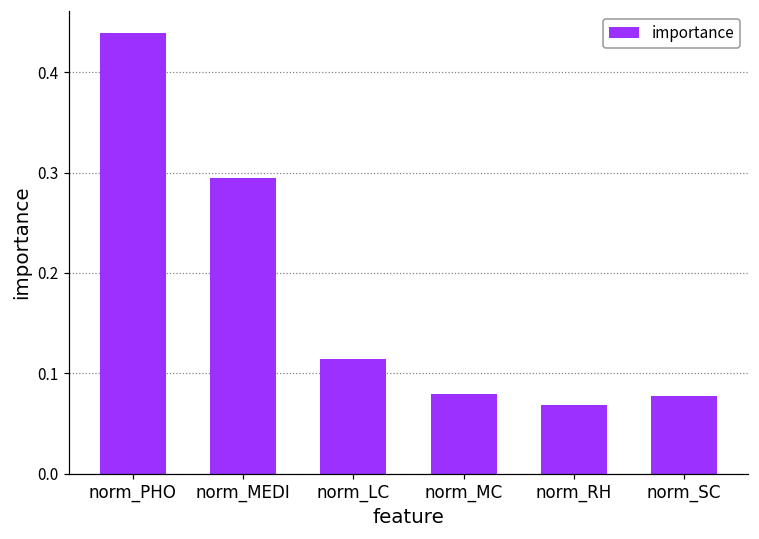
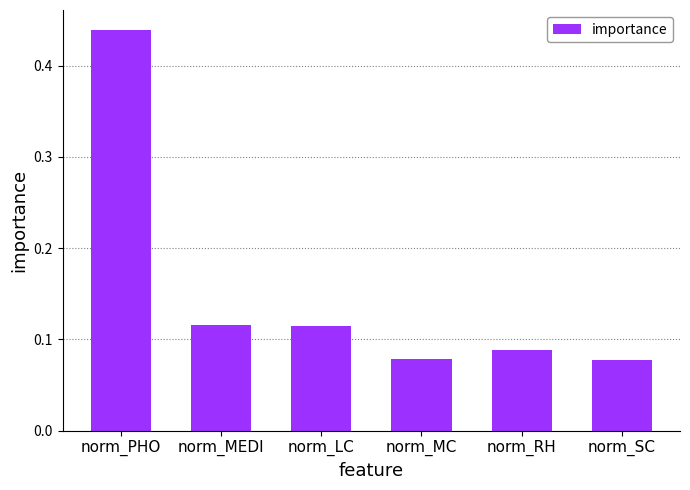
norm_MEDI: 0.29 -> 0.12
norm_RH: 0.07 -> 0.09
